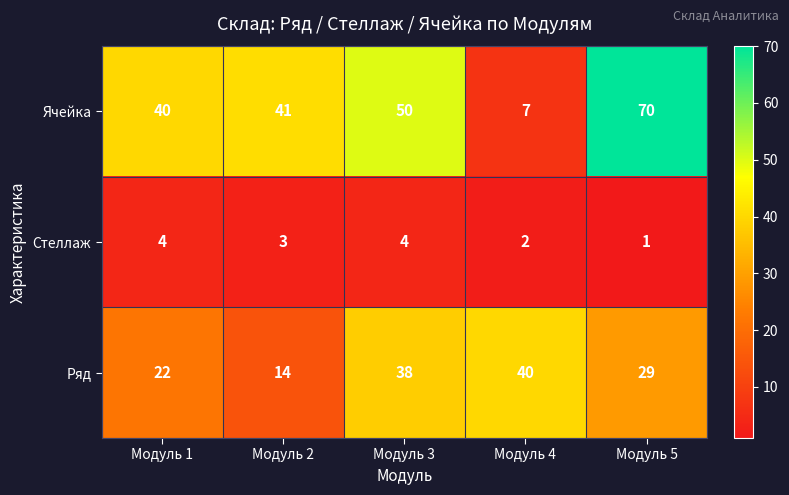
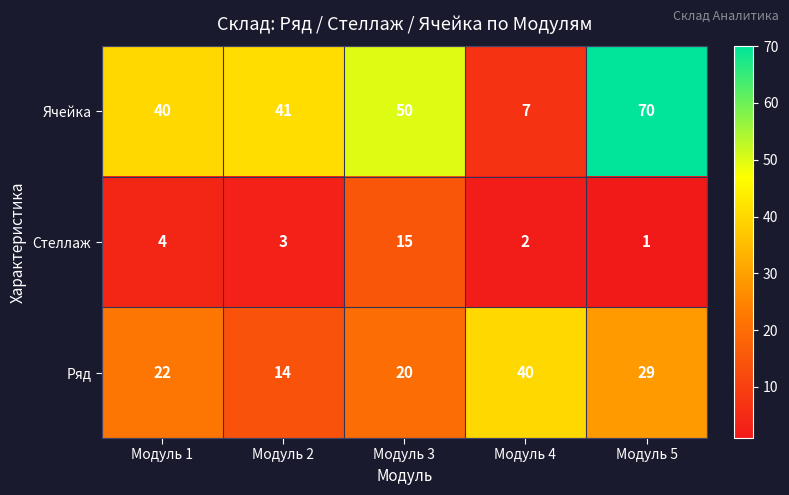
Стеллаж, Модуль 3: 4 -> 15
Ряд, Модуль 3: 38 -> 20
